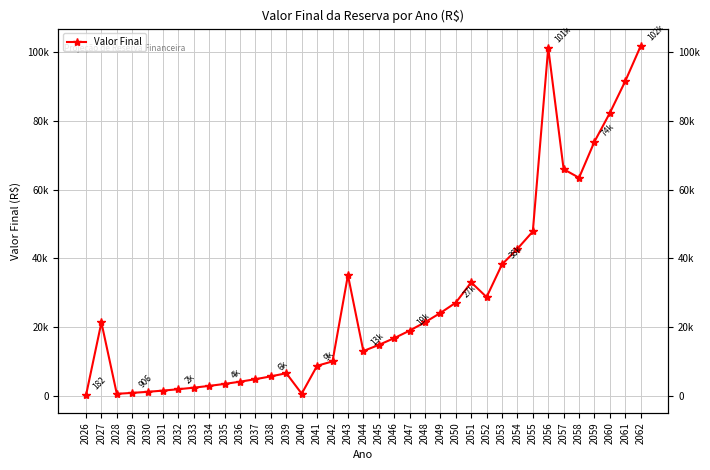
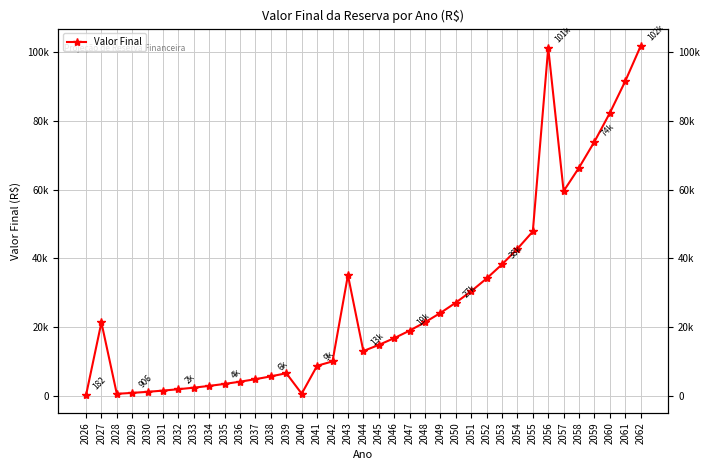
2051: 33000 -> 30000
2052: 29000 -> 34000
2057: 66000 -> 60000
2058: 63000 -> 66000
